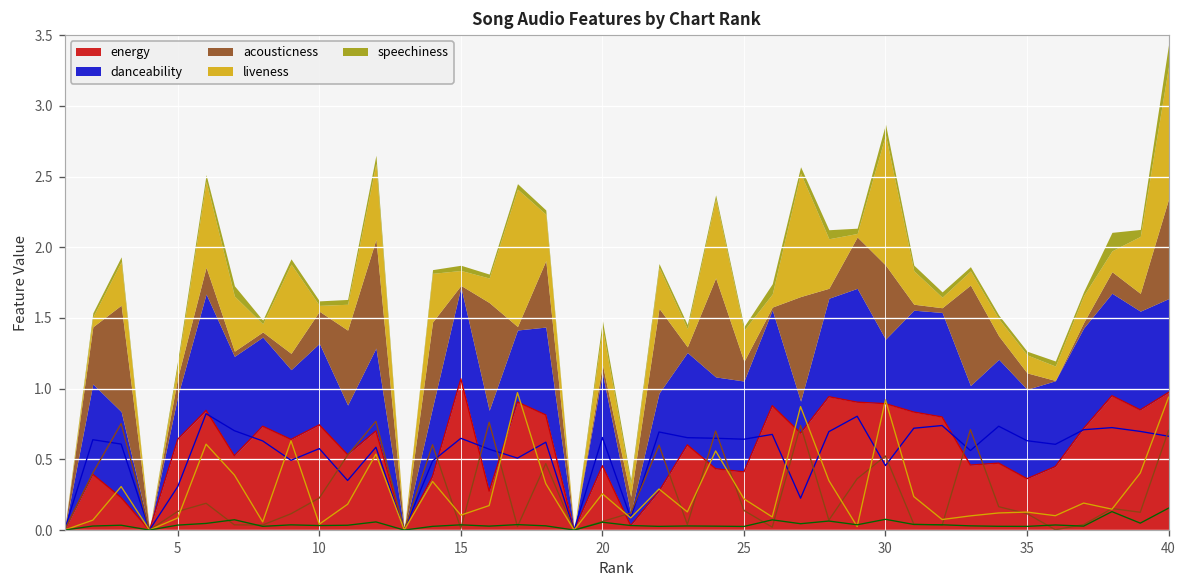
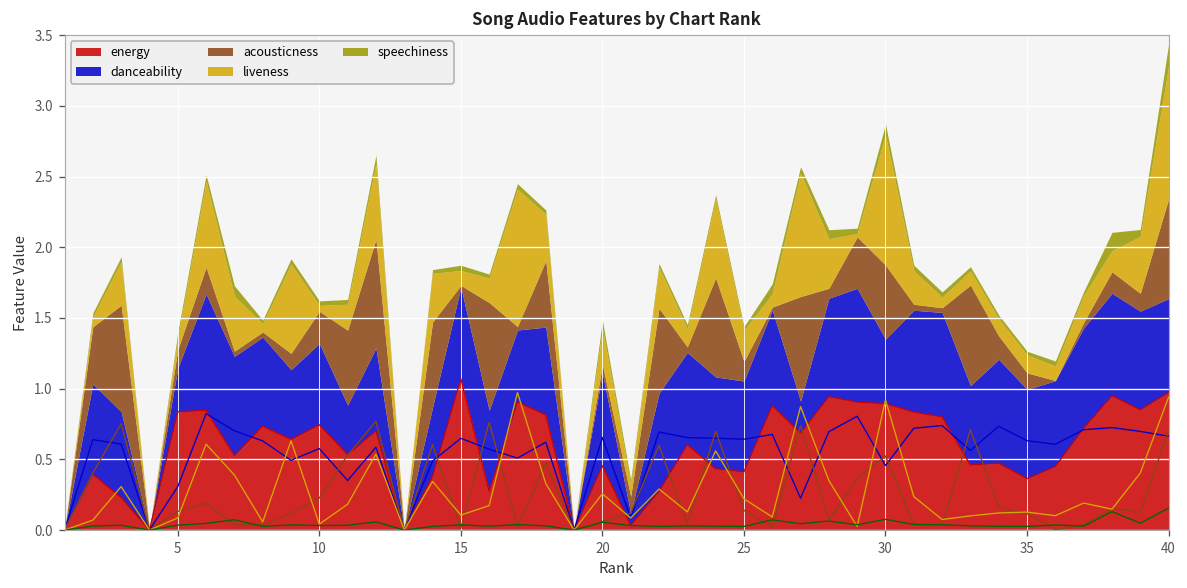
energy, 5: 0.64 -> 0.84
